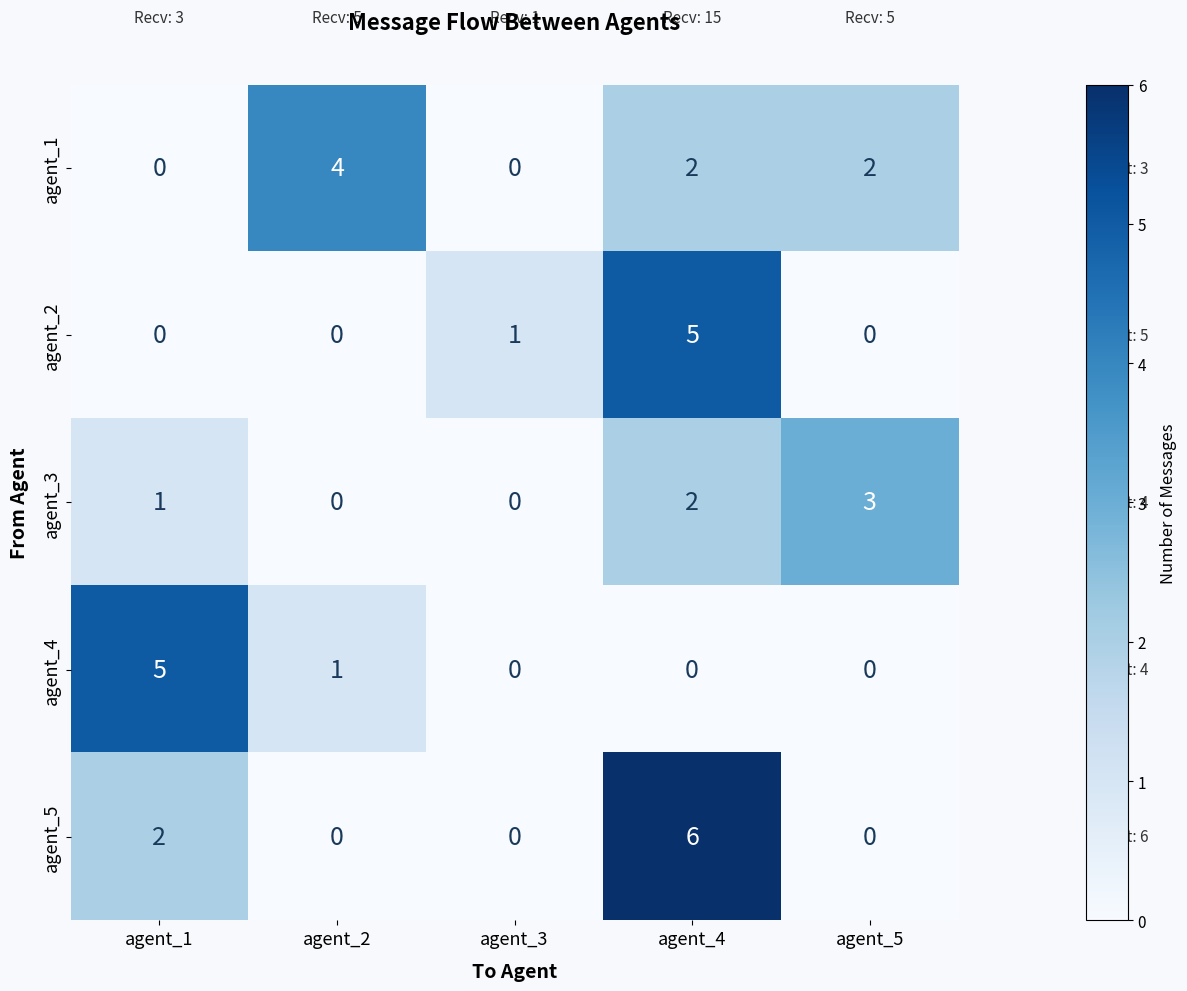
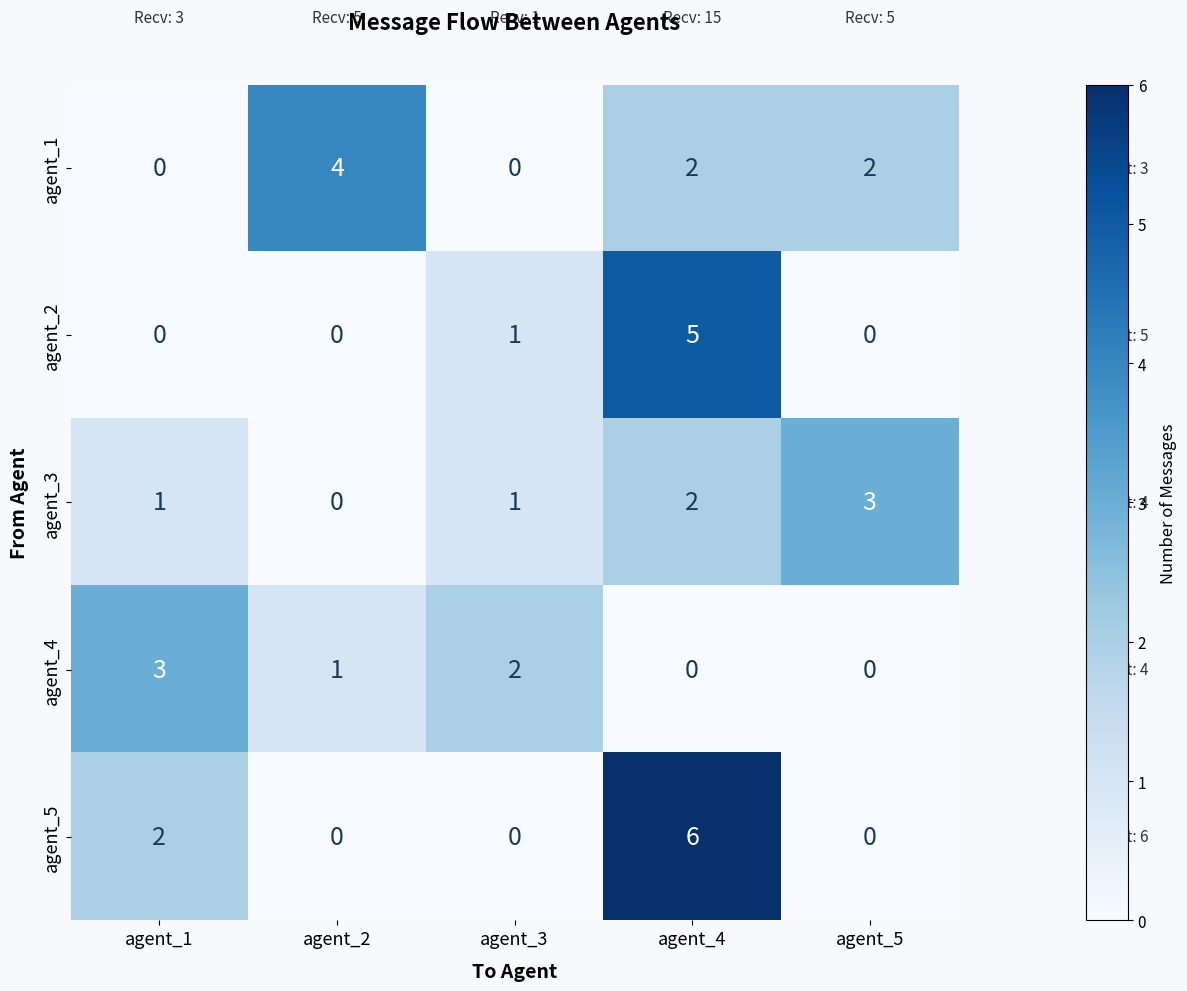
agent_3, agent_3: 0 -> 1
agent_4, agent_1: 5 -> 3
agent_4, agent_3: 0 -> 2
